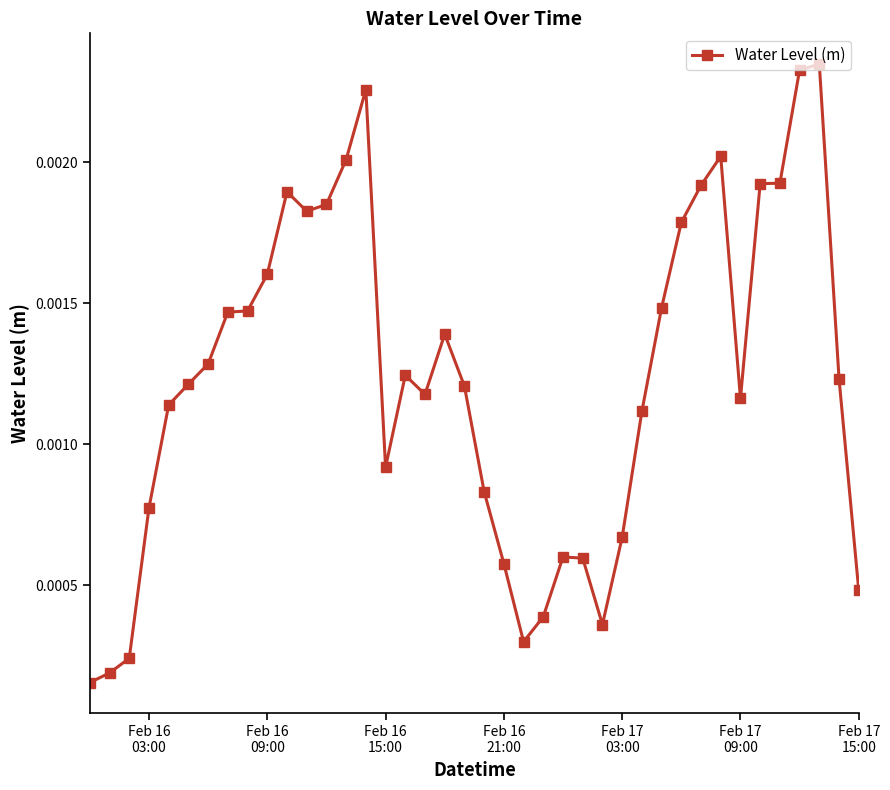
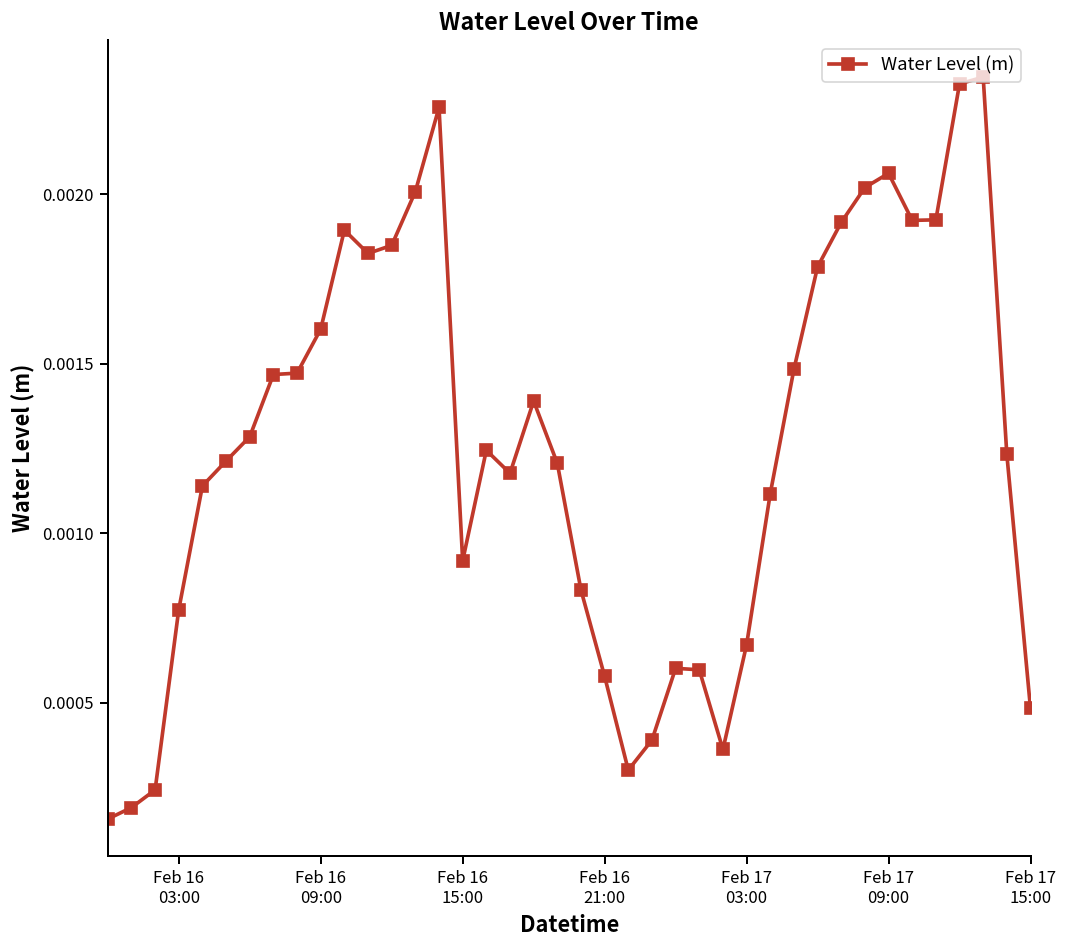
Feb 17 09:00: 0.00116 -> 0.00206
